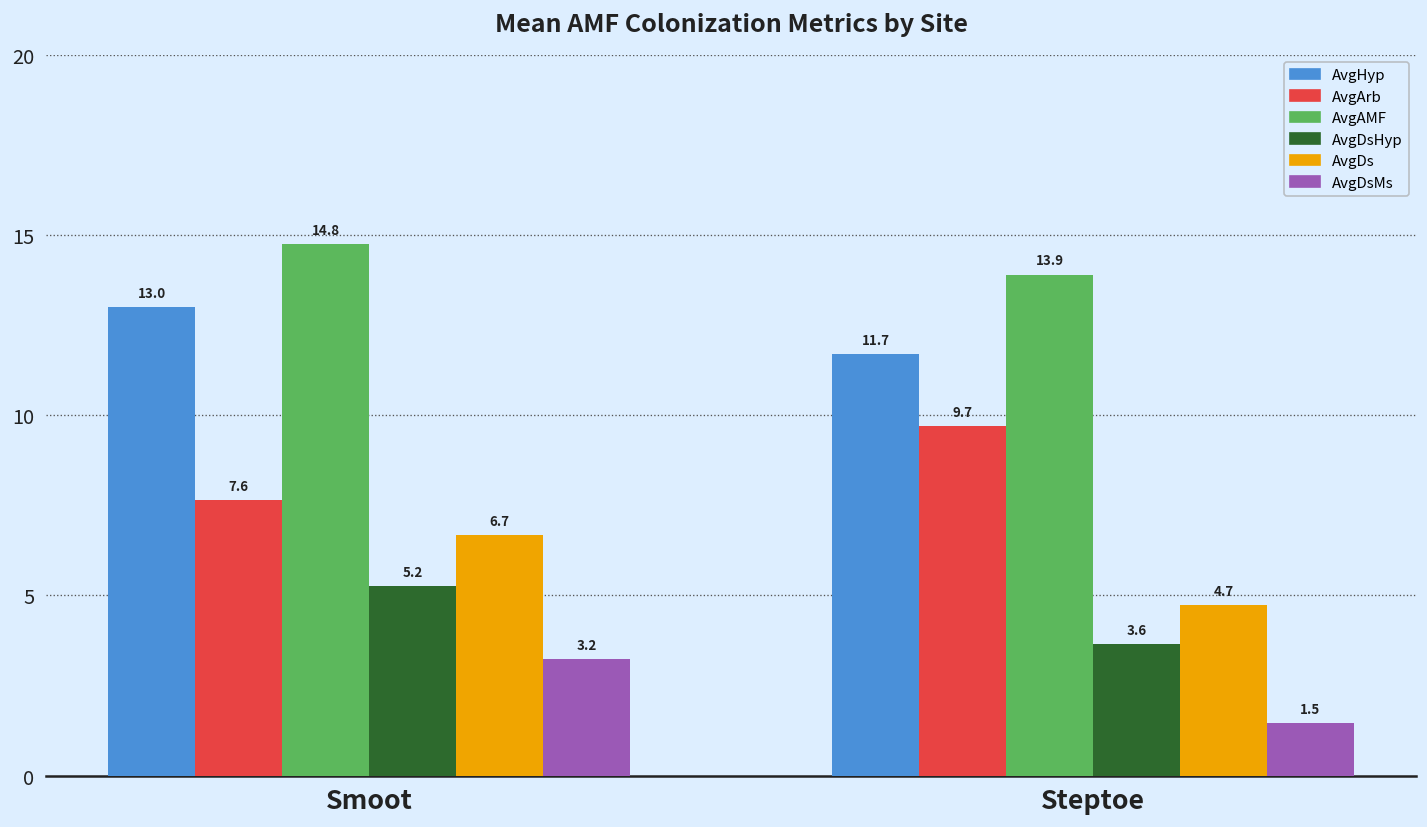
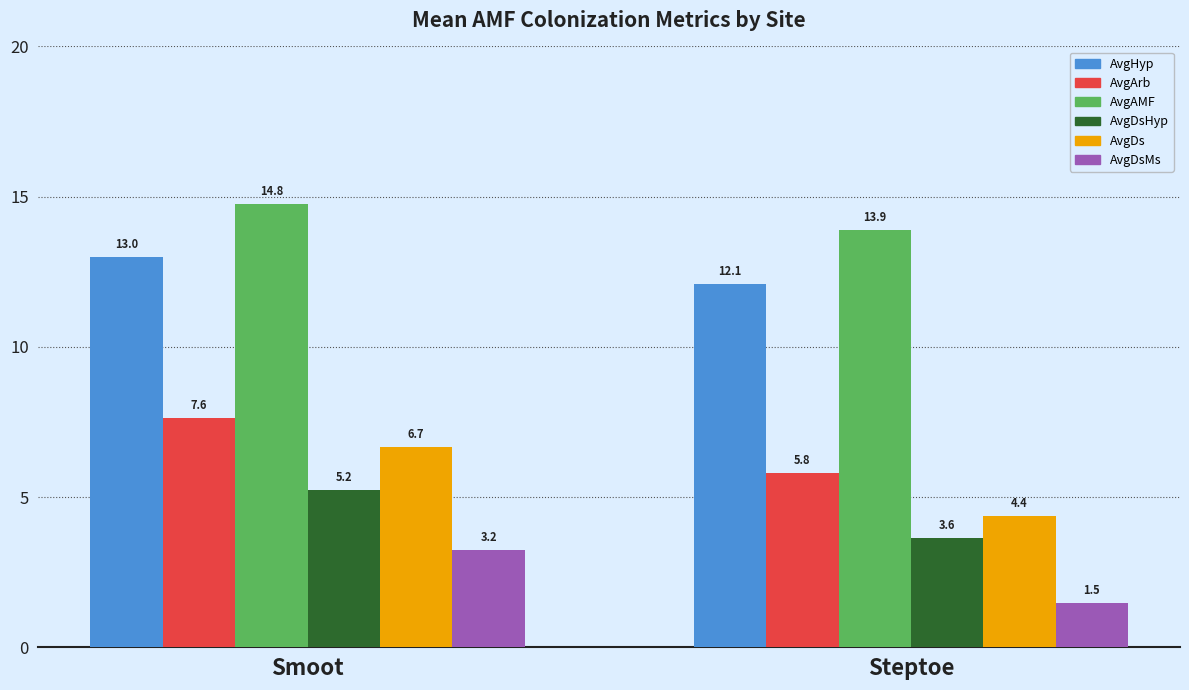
AvgHyp, Steptoe: 11.7 -> 12.1
AvgArb, Steptoe: 9.7 -> 5.8
AvgDs, Steptoe: 4.7 -> 4.4
